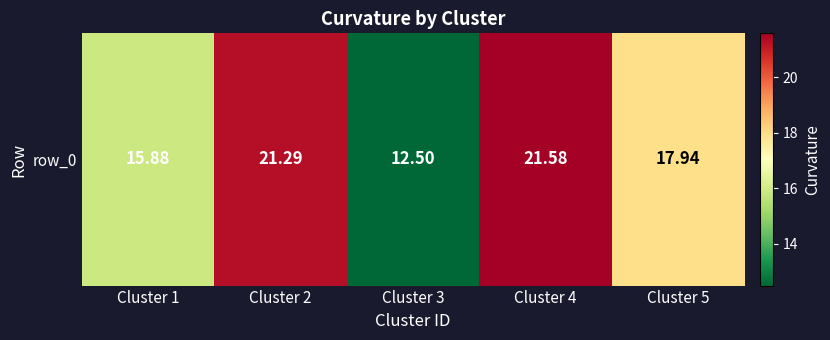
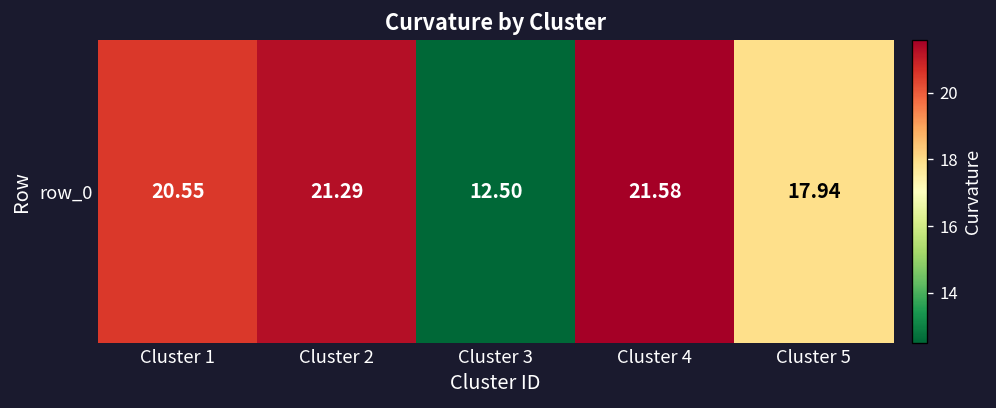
row_0, Cluster 1: 15.88 -> 20.55
